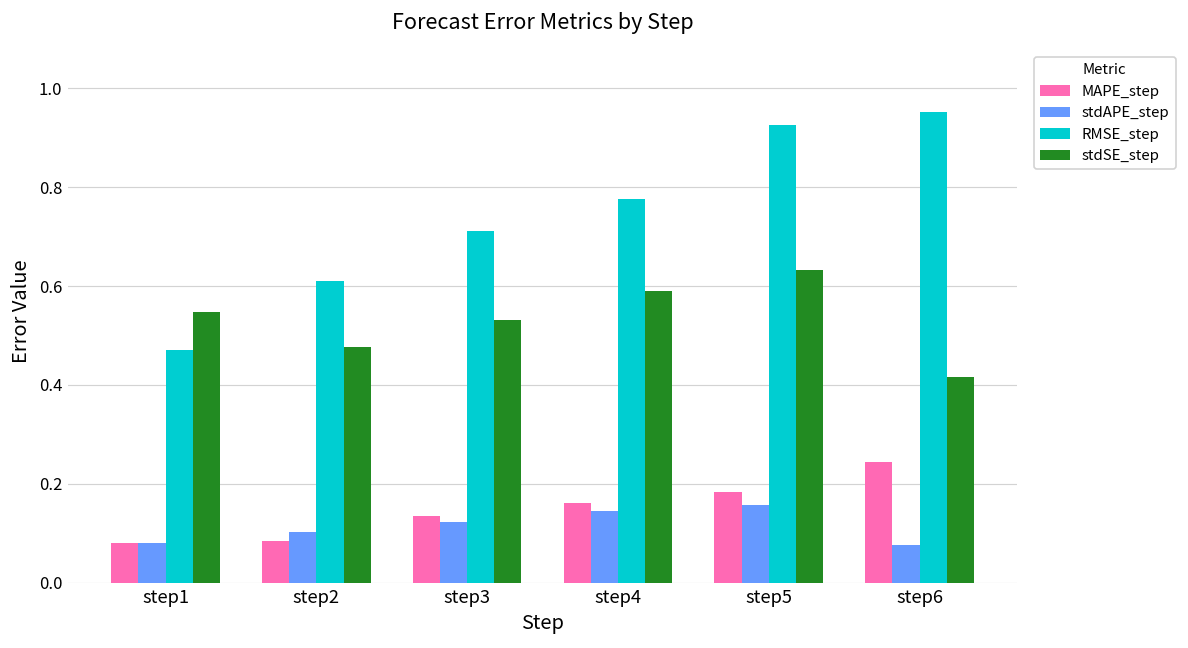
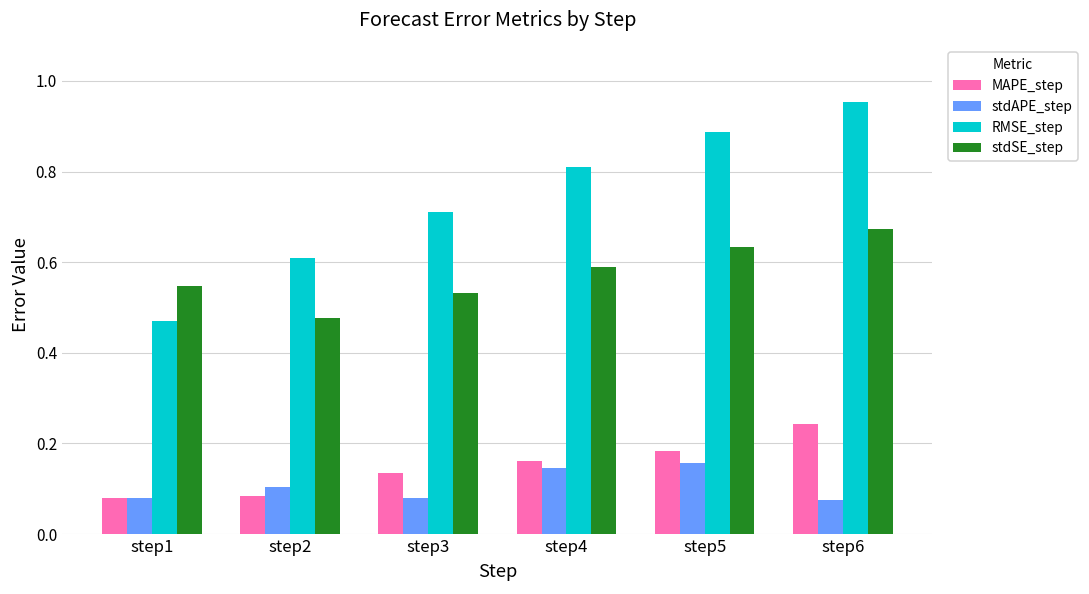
stdAPE_step, step3: 0.12 -> 0.08
RMSE_step, step4: 0.78 -> 0.81
RMSE_step, step5: 0.93 -> 0.89
stdSE_step, step6: 0.42 -> 0.67
